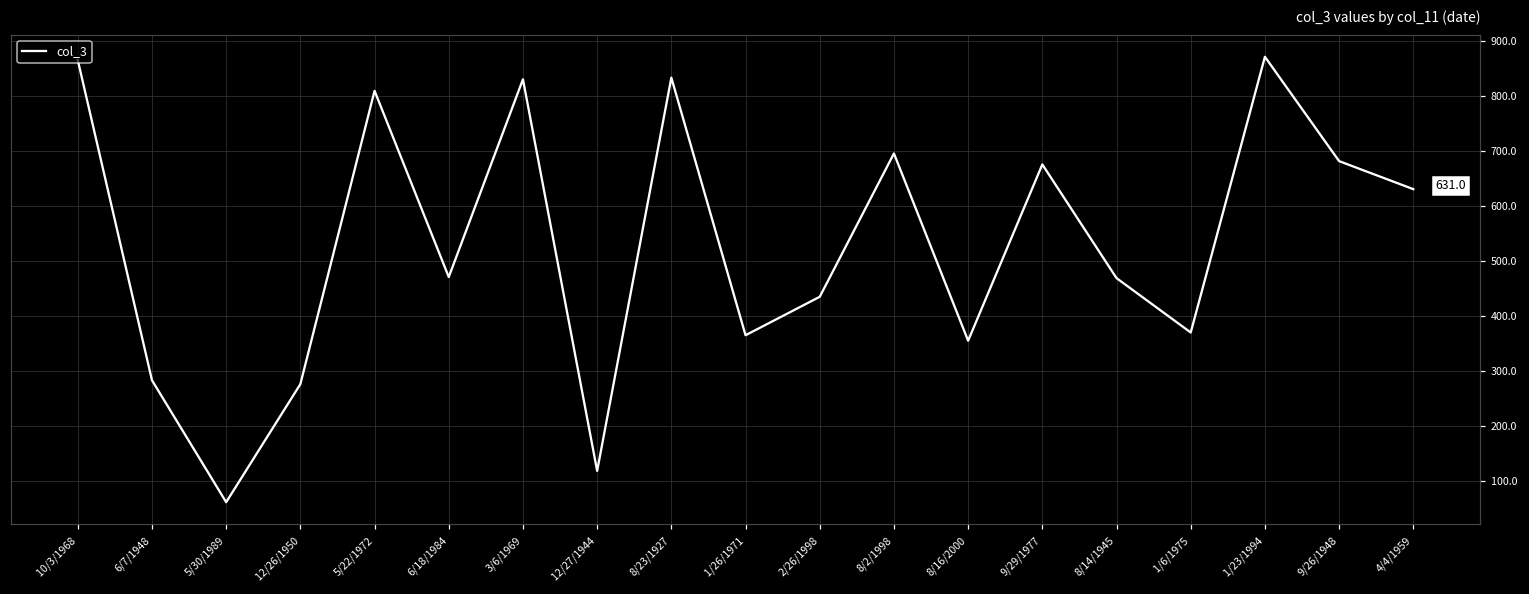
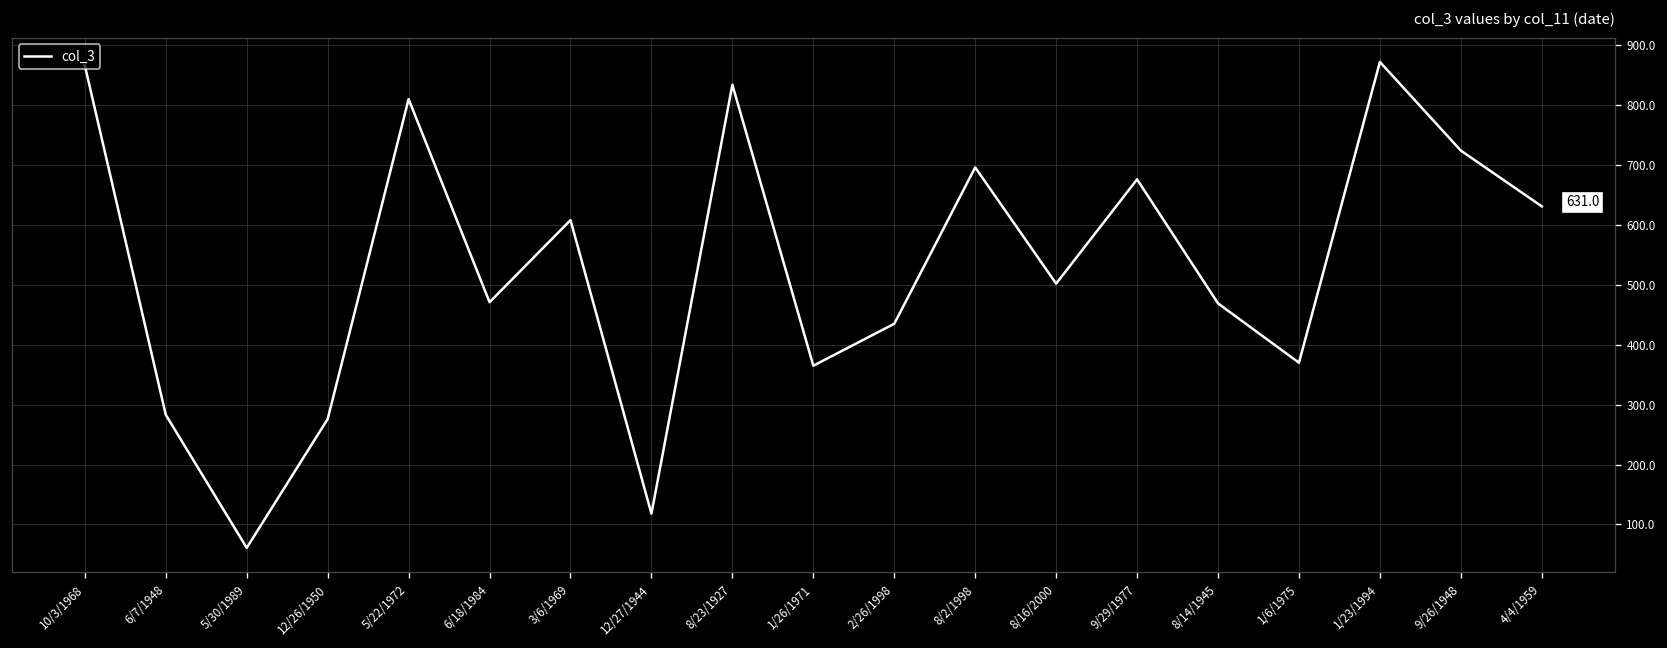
3/6/1969: 830 -> 610
8/16/2000: 360 -> 500
9/26/1948: 680 -> 720
